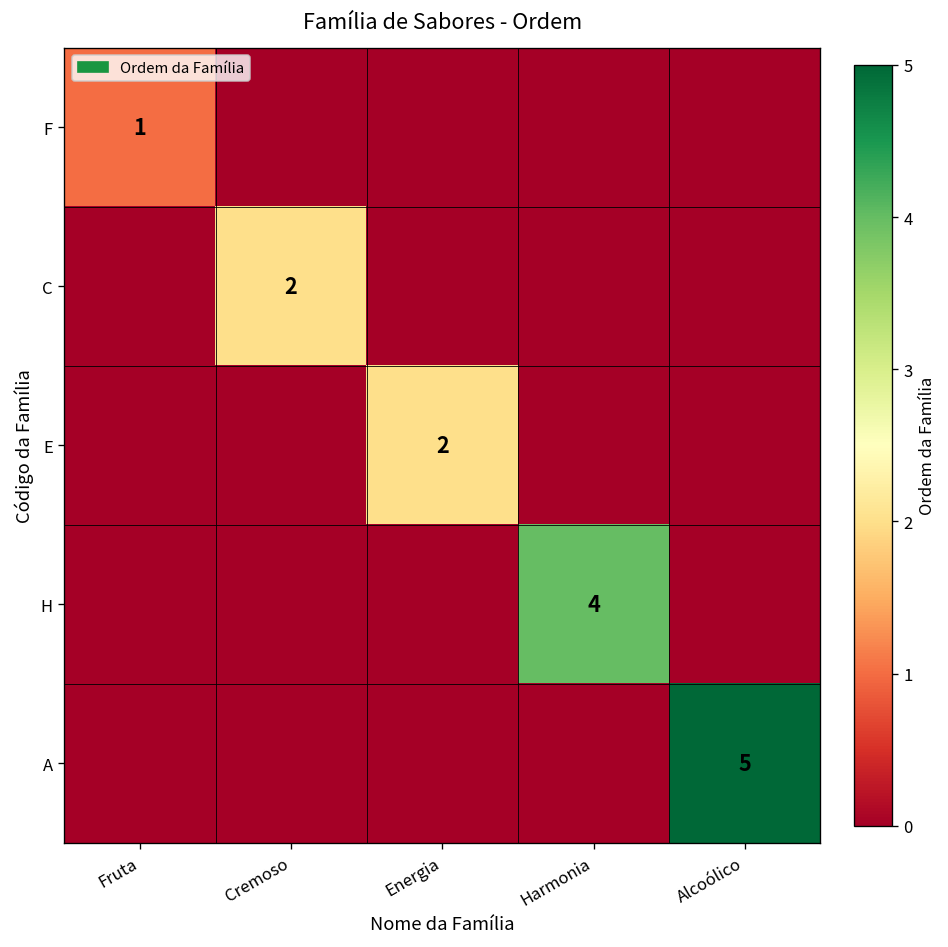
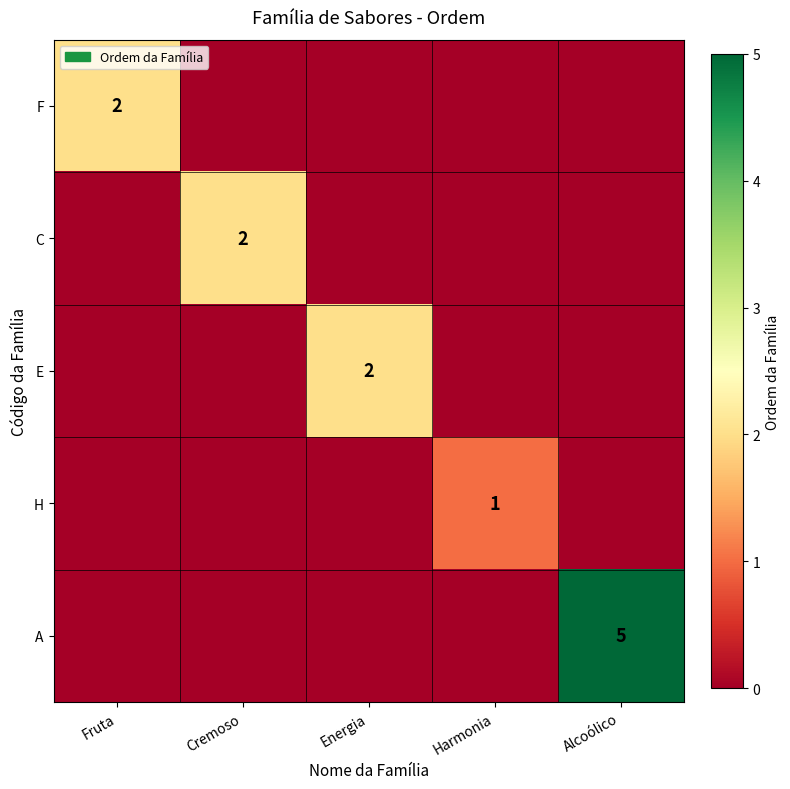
F, Fruta: 1 -> 2
H, Harmonia: 4 -> 1
